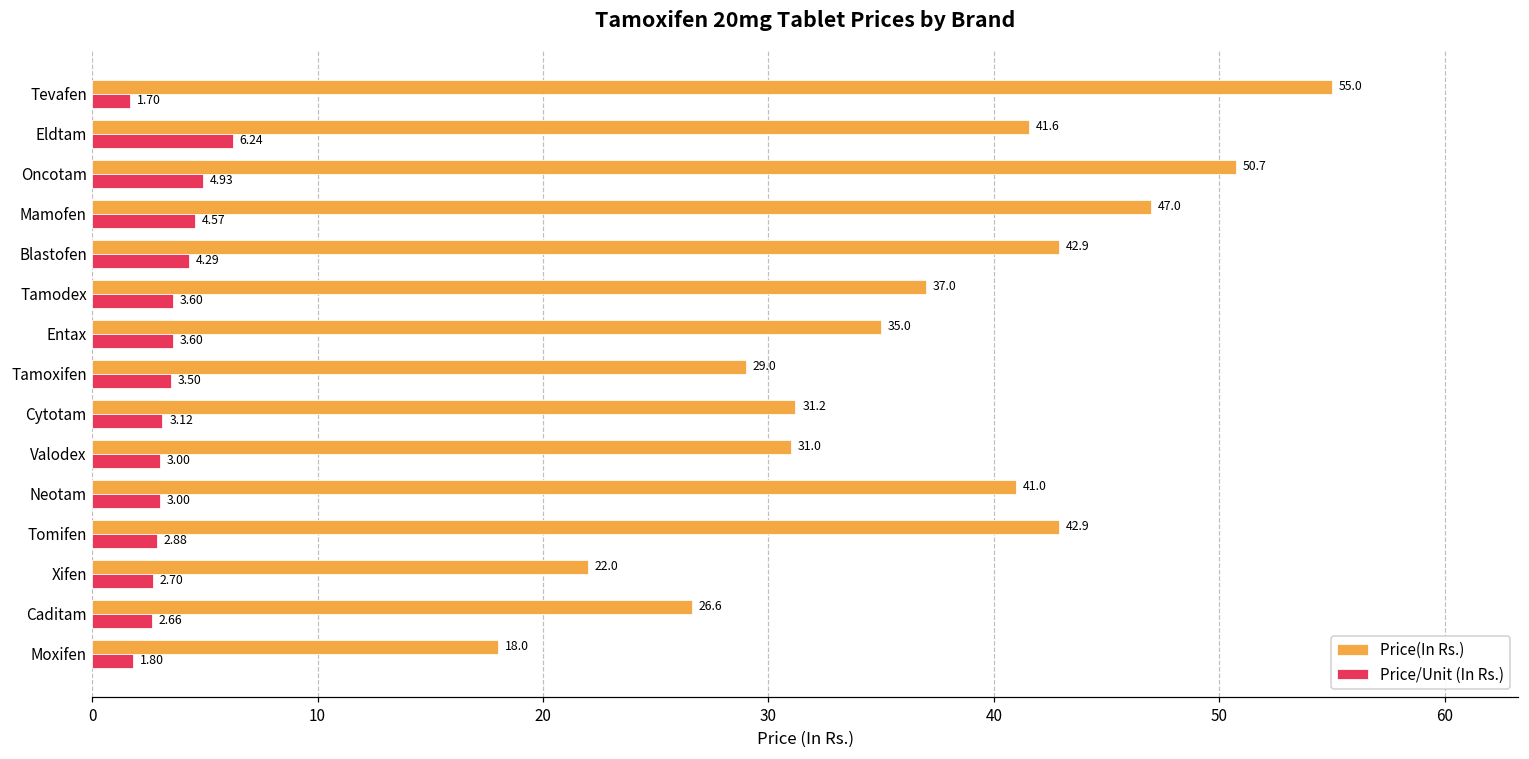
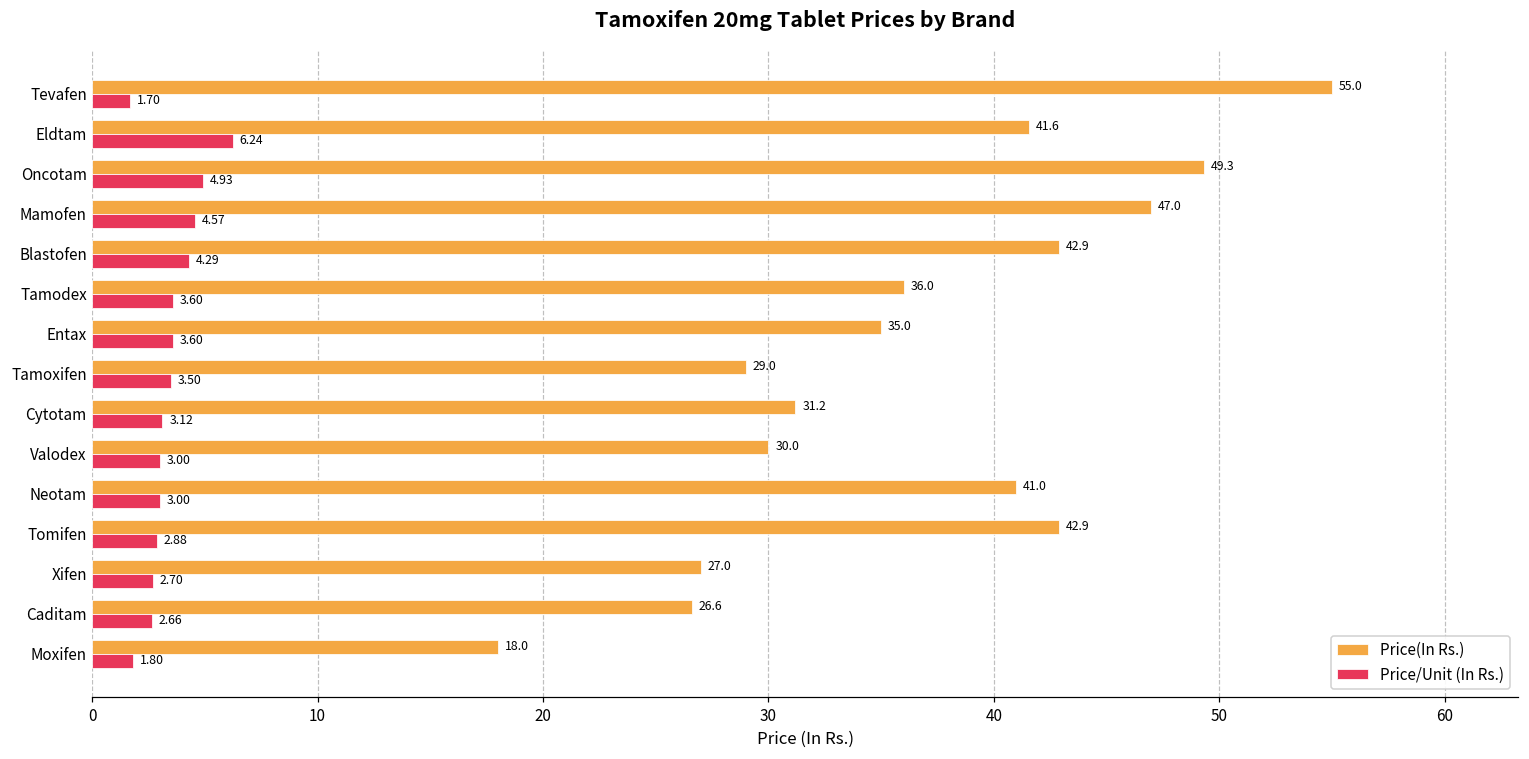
Price(In Rs.), Oncotam: 50.7 -> 49.3
Price(In Rs.), Tamodex: 37.0 -> 36.0
Price(In Rs.), Valodex: 31.0 -> 30.0
Price(In Rs.), Xifen: 22.0 -> 27.0
